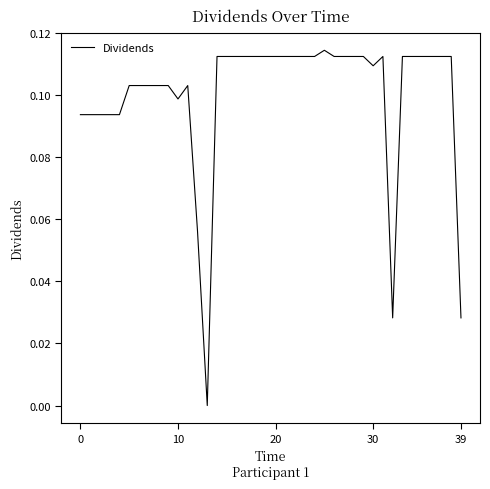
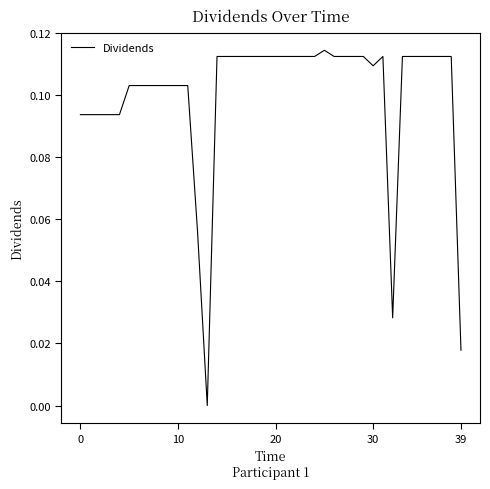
10: 0.099 -> 0.103
39: 0.028 -> 0.018
